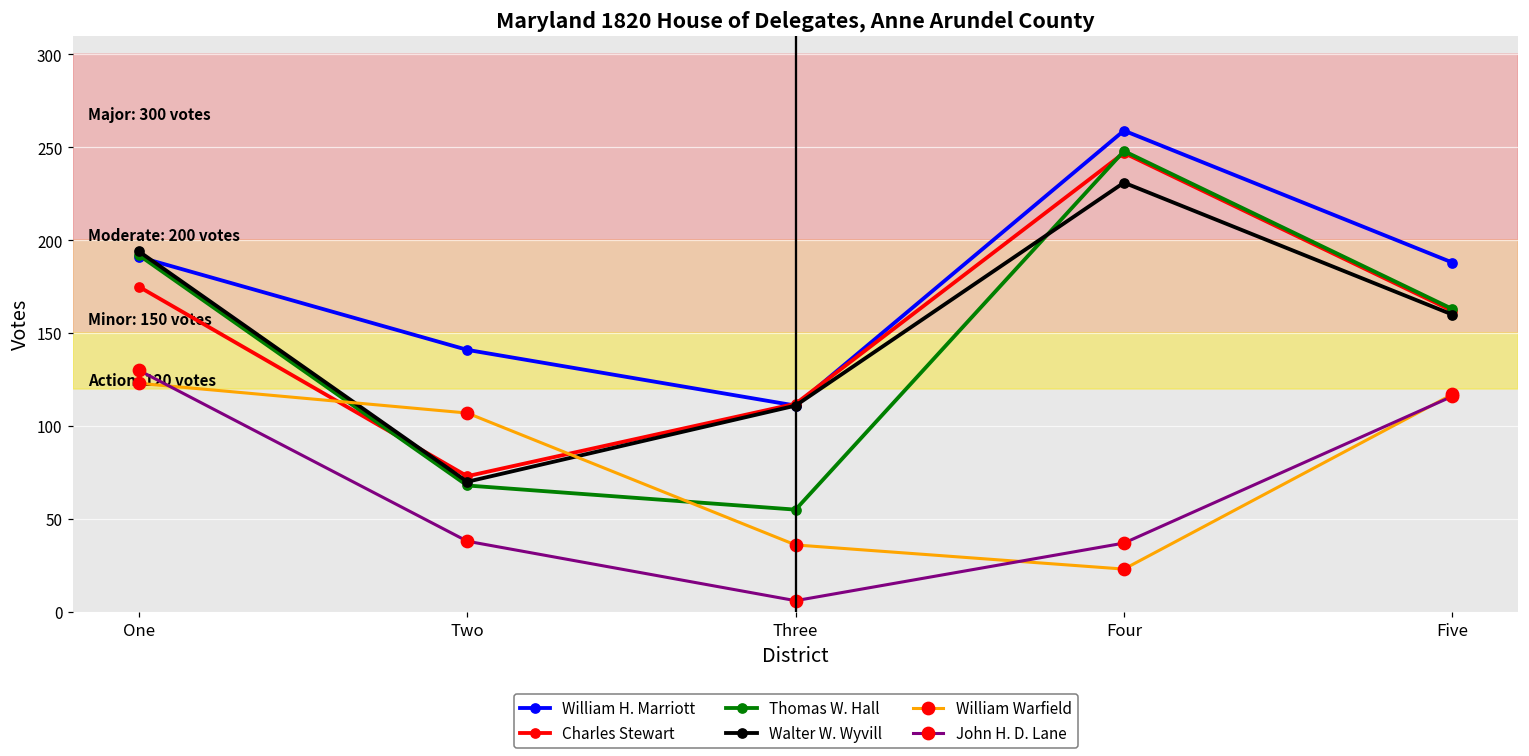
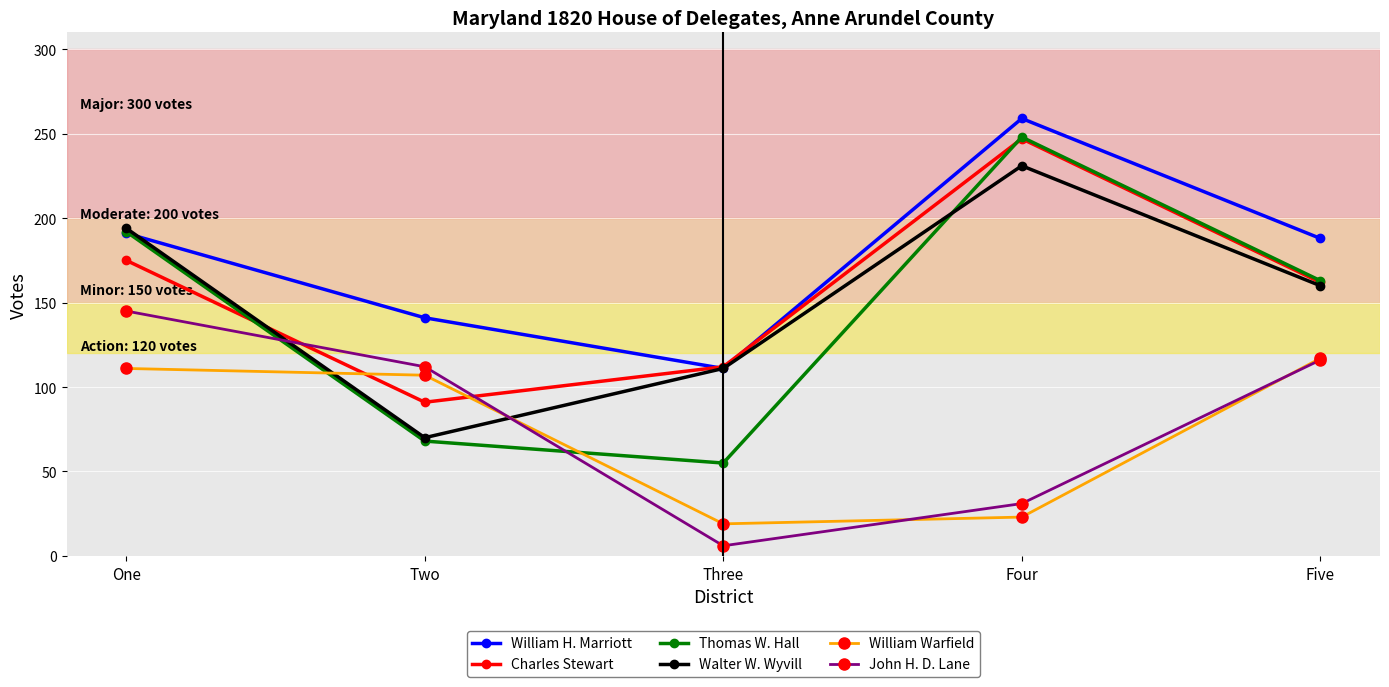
William Warfield, One: 123 -> 111
John H. D. Lane, One: 130 -> 145
Charles Stewart, Two: 73 -> 91
John H. D. Lane, Two: 38 -> 112
William Warfield, Three: 36 -> 19
John H. D. Lane, Four: 37 -> 31
